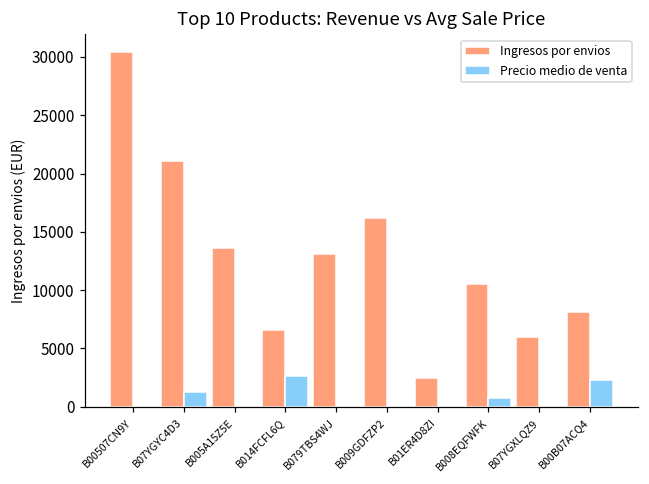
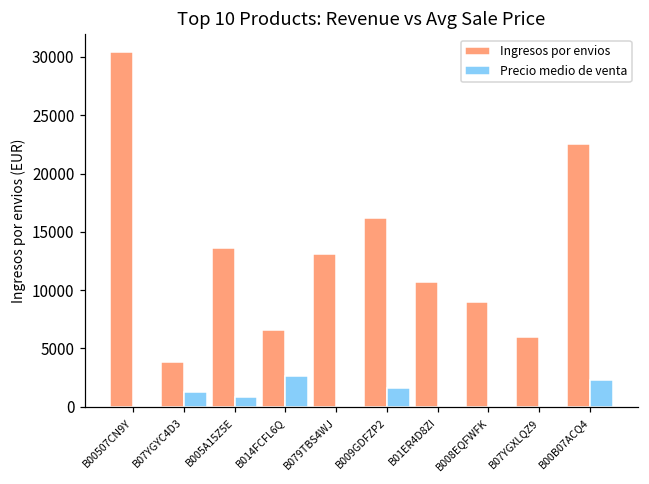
Ingresos por envios, B07YGYC4D3: 21000 -> 3900
Precio medio de venta, B005A15Z5E: 0 -> 800
Precio medio de venta, B009GDFZP2: 0 -> 1600
Ingresos por envios, B01ER4D8ZI: 2500 -> 10700
Ingresos por envios, B008EQFWFK: 10600 -> 9000
Precio medio de venta, B008EQFWFK: 800 -> 0
Ingresos por envios, B00B07ACQ4: 8200 -> 22500
